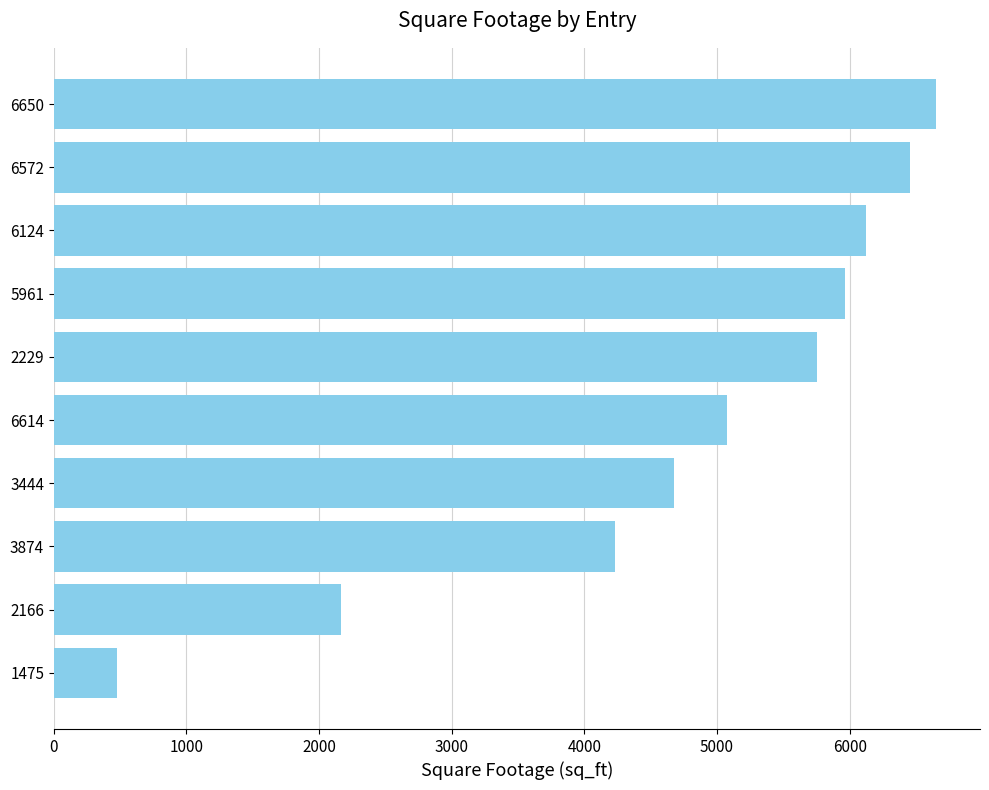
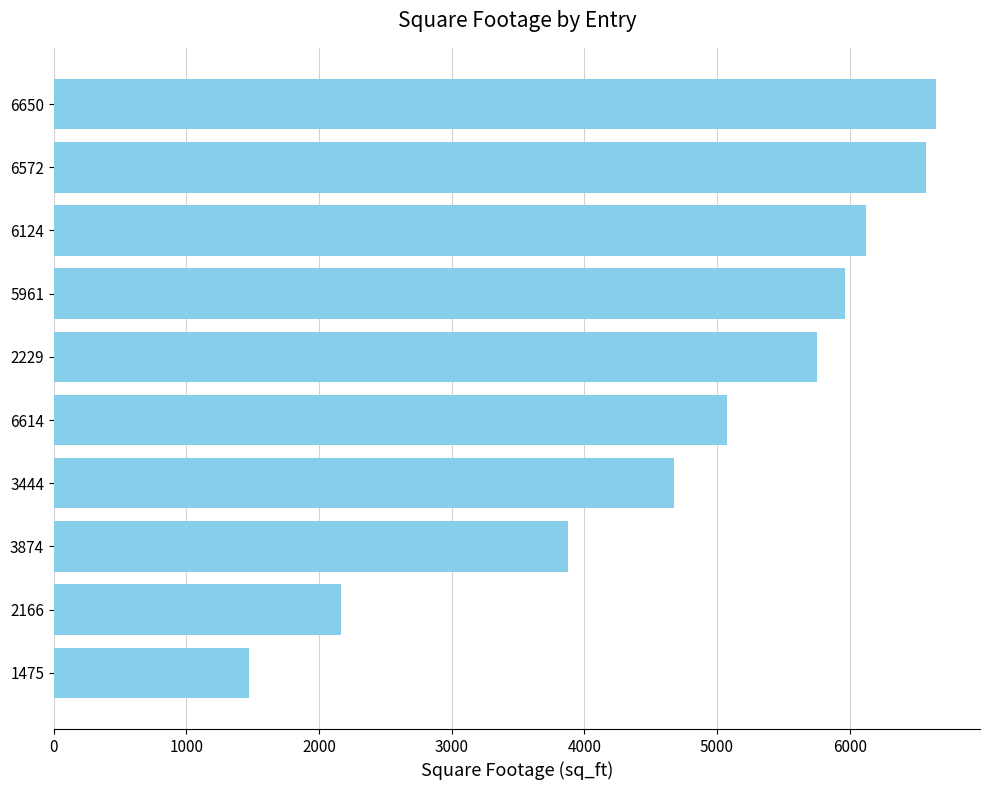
6572: 6460 -> 6570
3874: 4230 -> 3870
1475: 470 -> 1480
